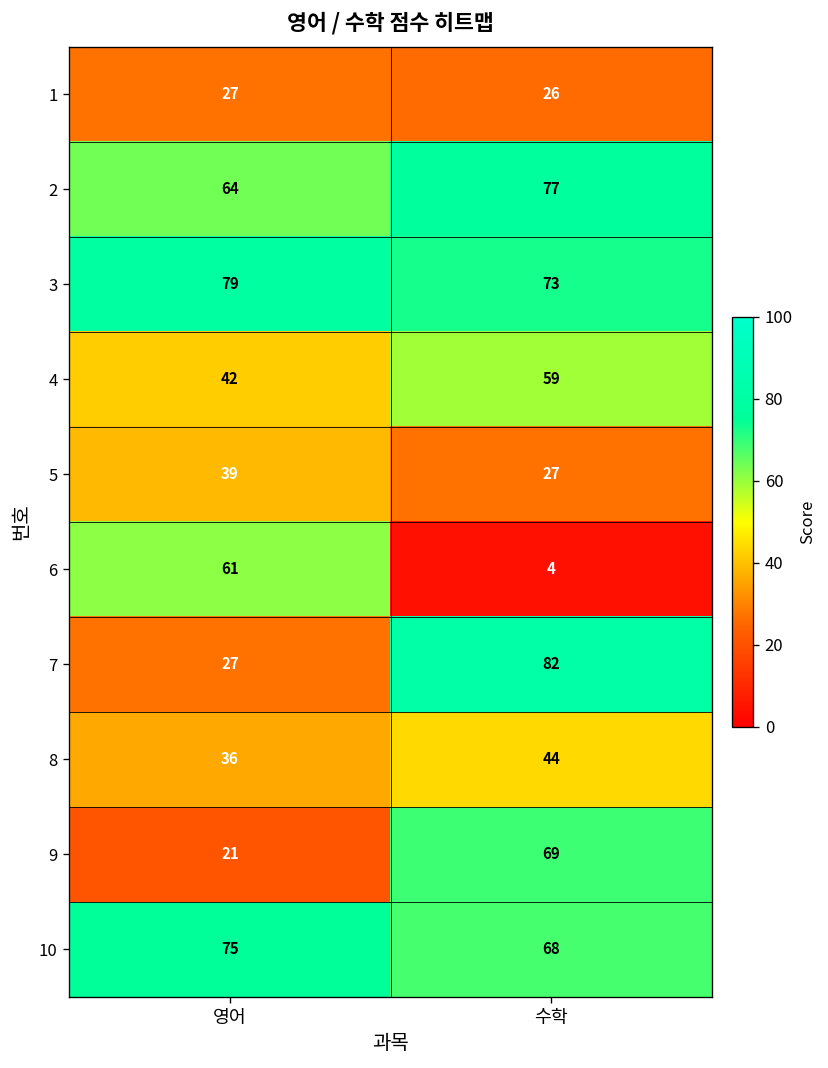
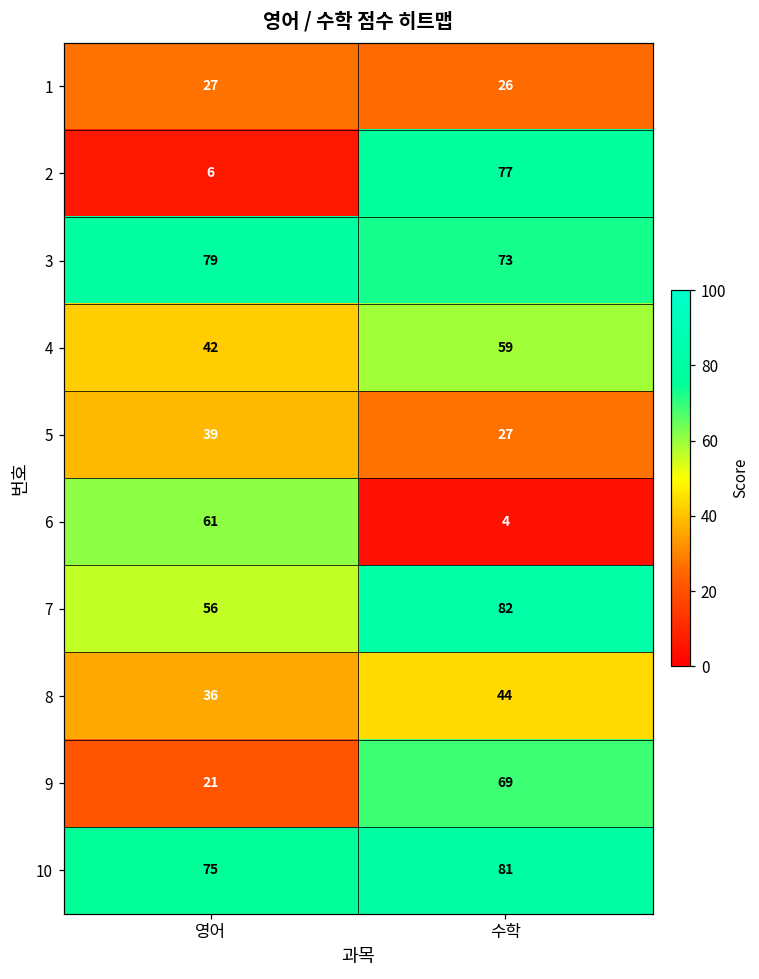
2, 영어: 64 -> 6
7, 영어: 27 -> 56
10, 수학: 68 -> 81
